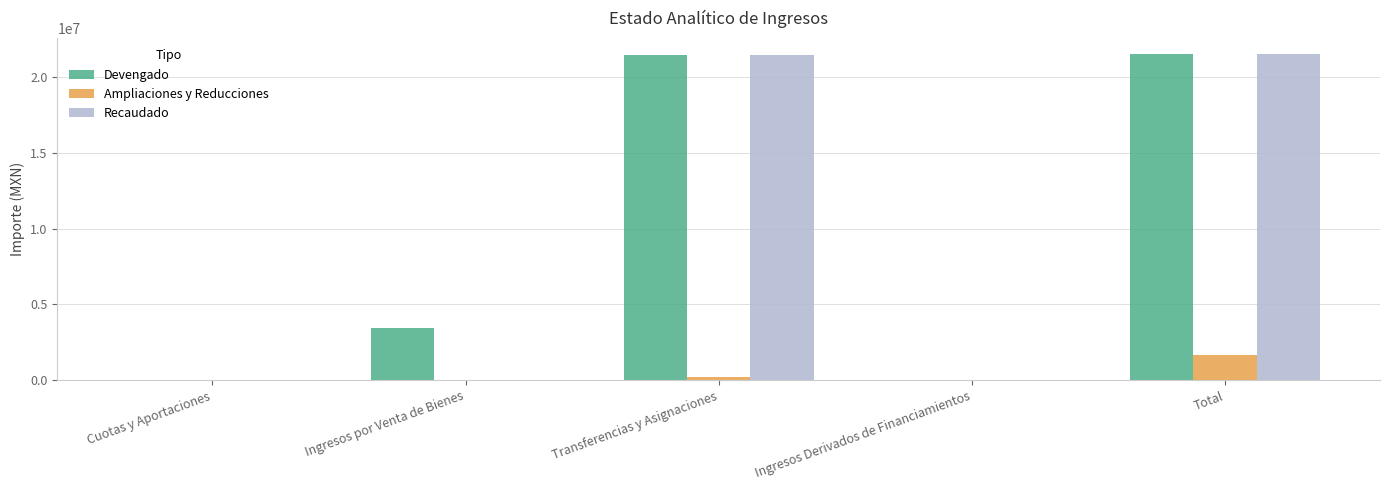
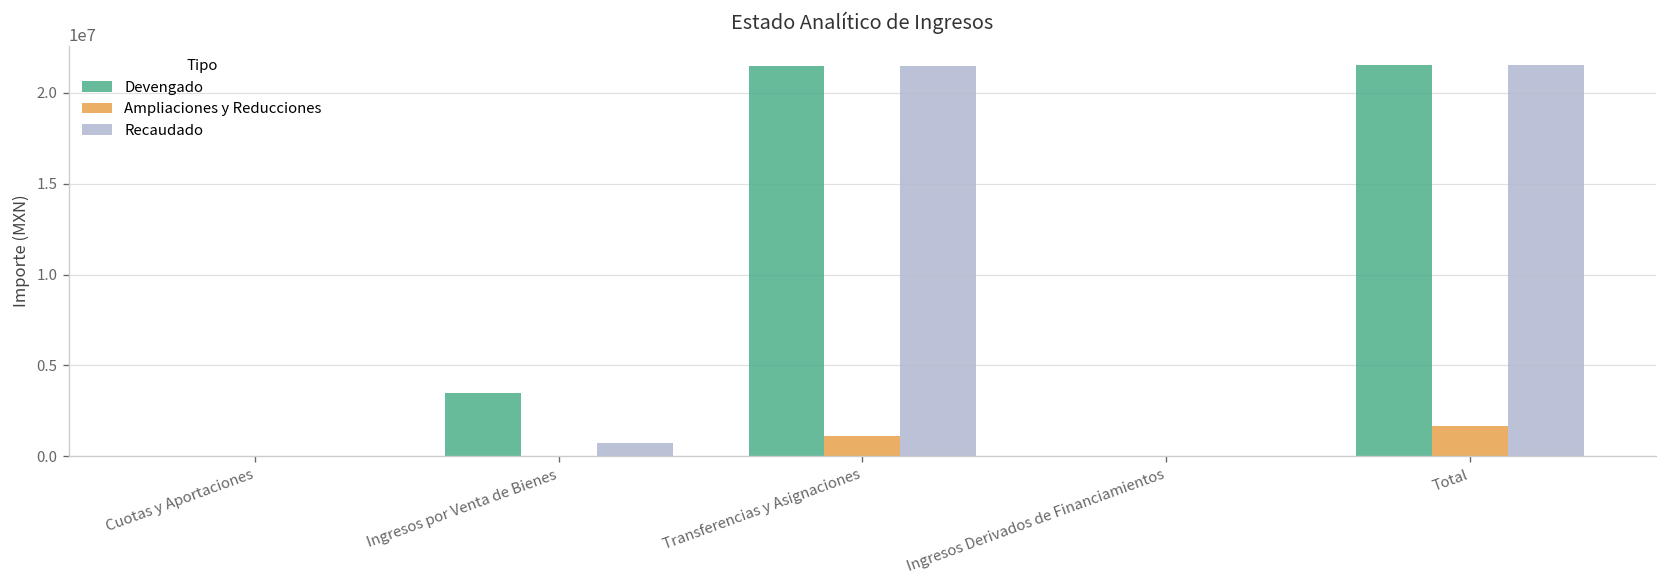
Recaudado, Ingresos por Venta de Bienes: 0 -> 800000
Ampliaciones y Reducciones, Transferencias y Asignaciones: 200000 -> 1100000
